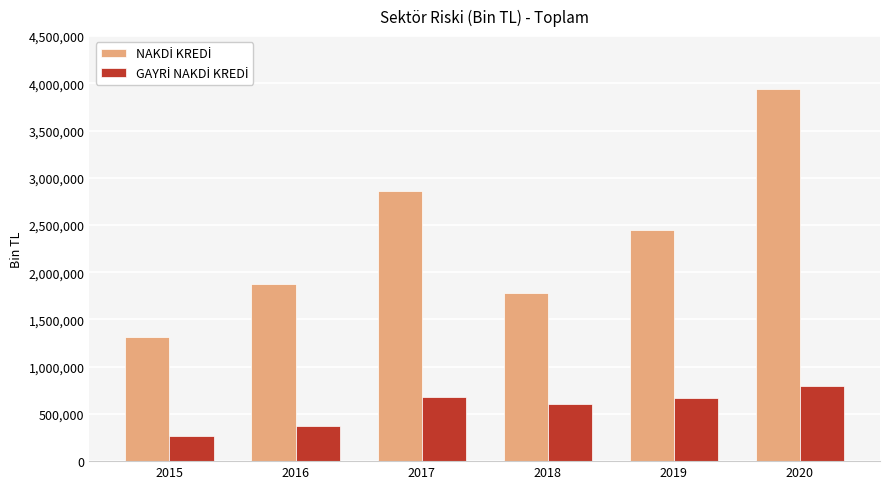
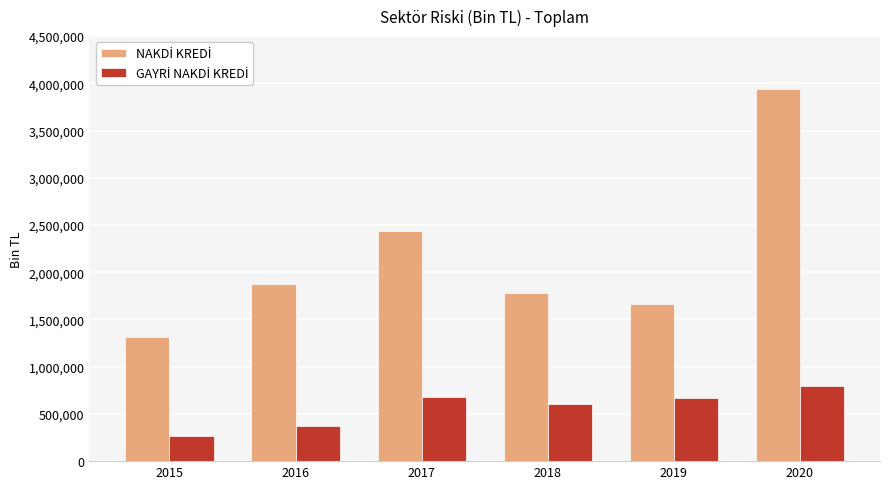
NAKDİ KREDİ, 2017: 2,900,000 -> 2,400,000
NAKDİ KREDİ, 2019: 2,400,000 -> 1,700,000
